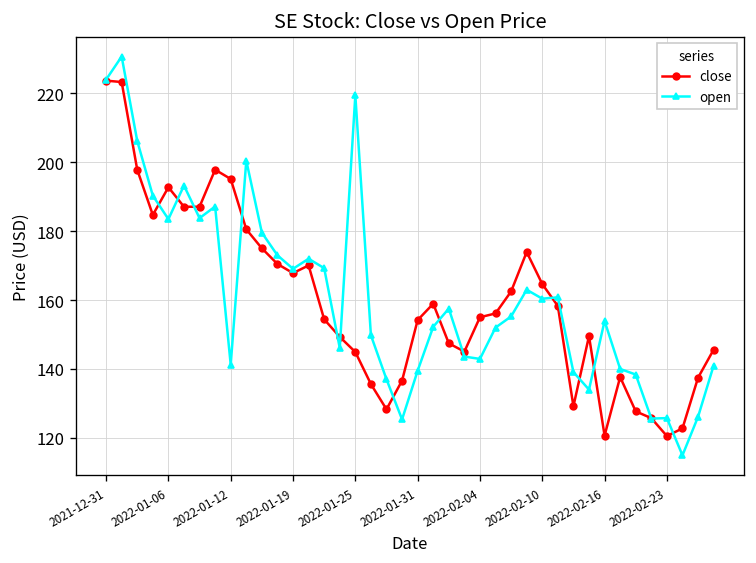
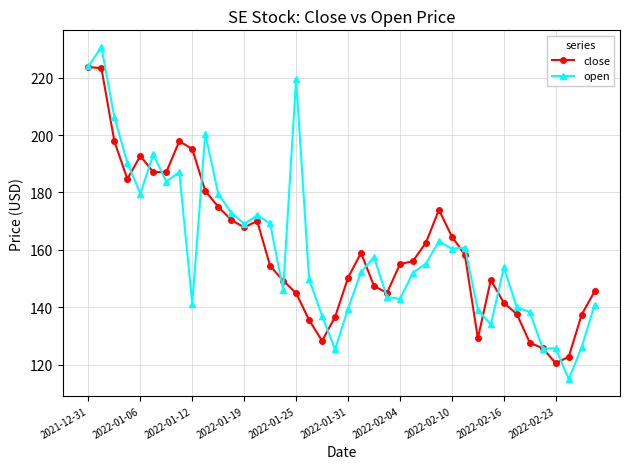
open, 2022-01-06: 184 -> 180
close, 2022-01-31: 154 -> 150
close, 2022-02-16: 121 -> 142
